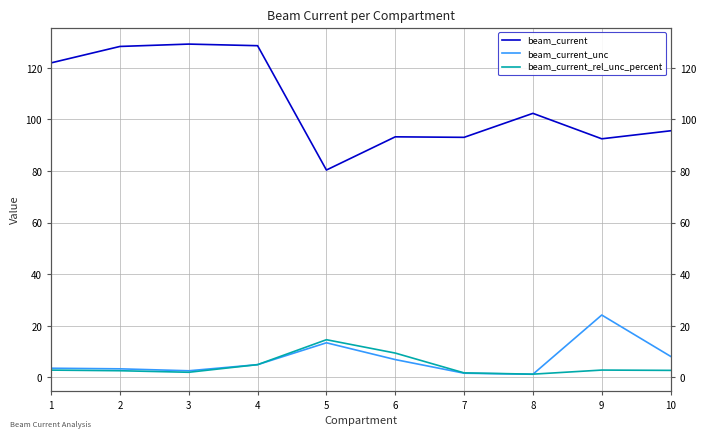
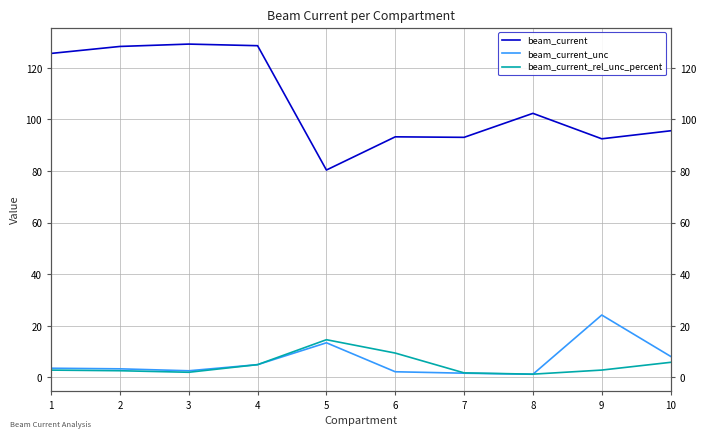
beam_current, 1: 122 -> 126
beam_current_unc, 6: 7 -> 2
beam_current_rel_unc_percent, 10: 3 -> 6
